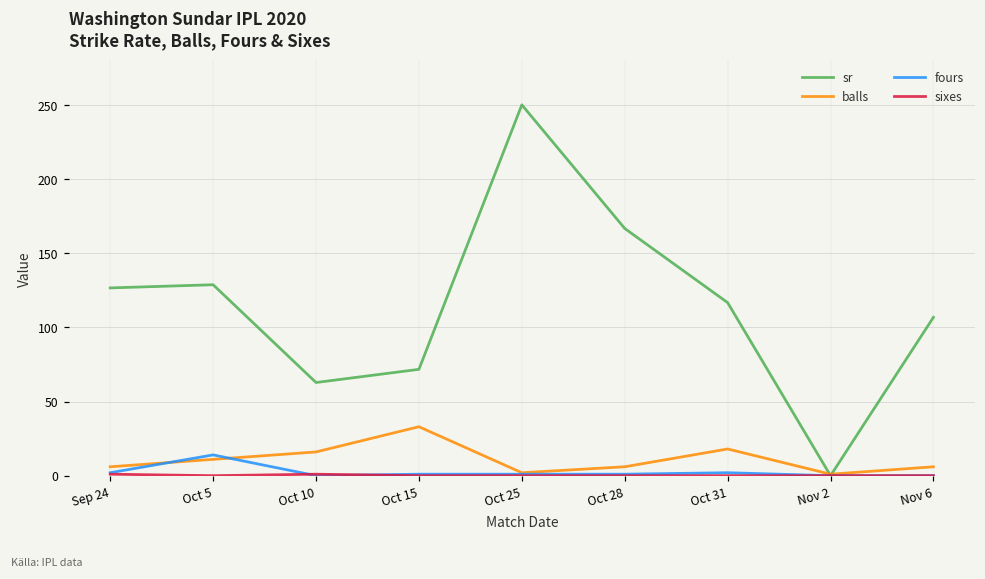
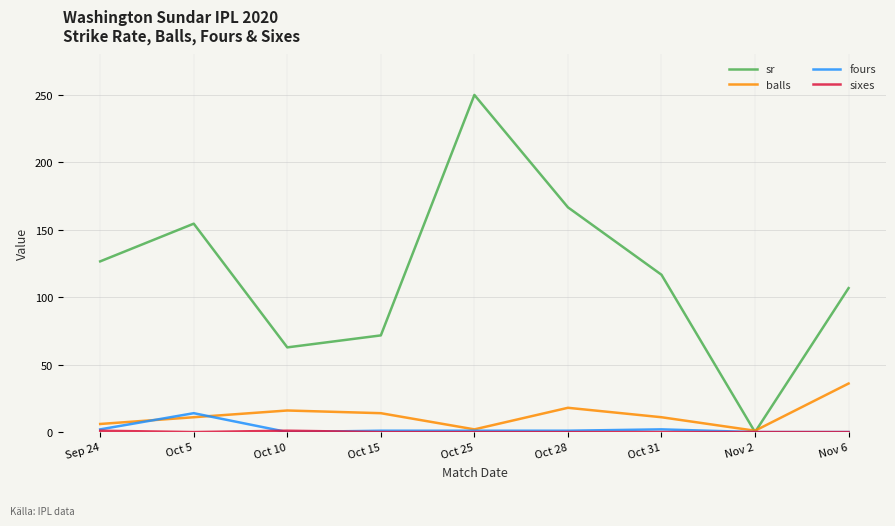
sr, Oct 5: 129 -> 155
balls, Oct 15: 33 -> 14
balls, Oct 28: 6 -> 18
balls, Oct 31: 18 -> 11
balls, Nov 6: 6 -> 36
